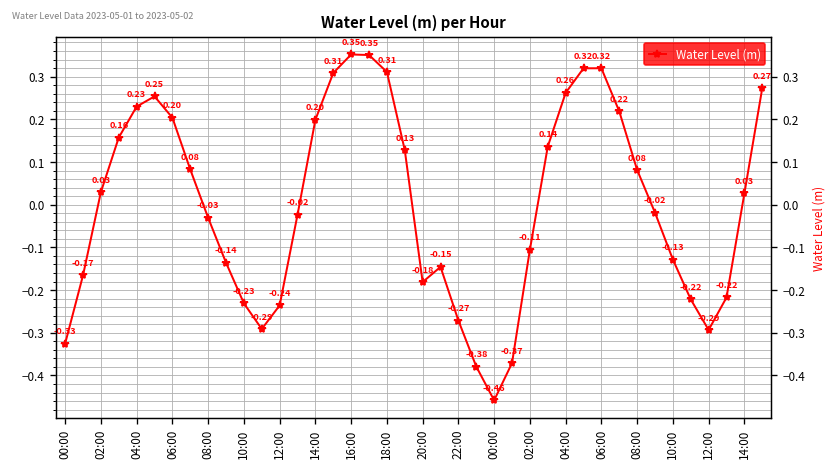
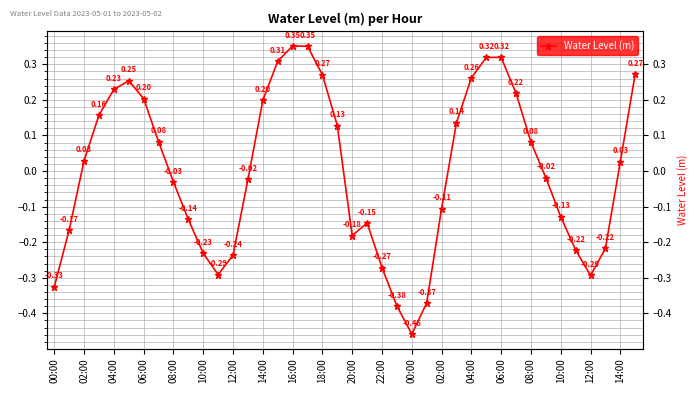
18:00: 0.31 -> 0.27
